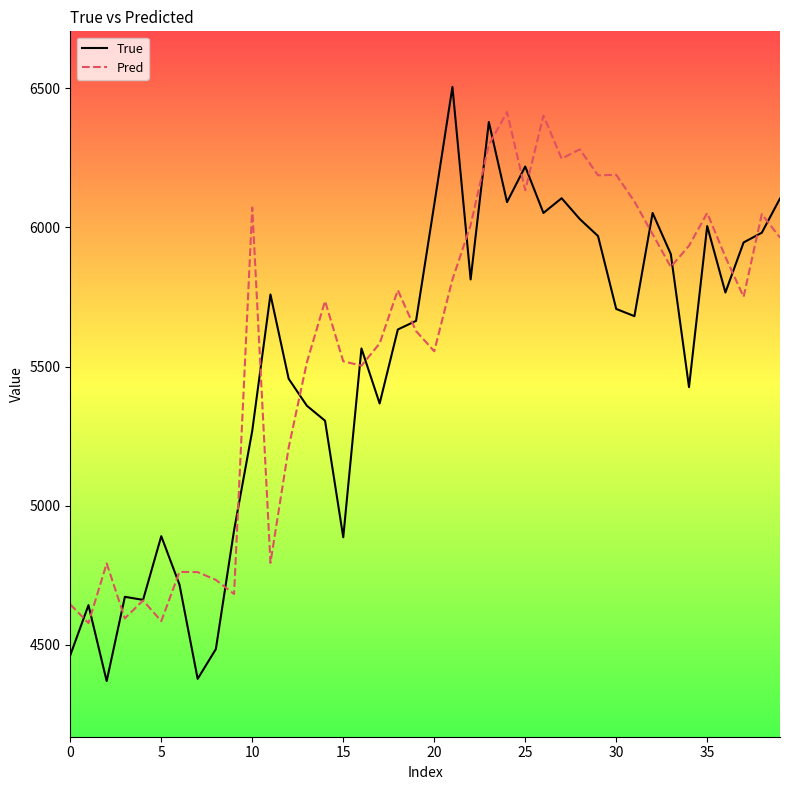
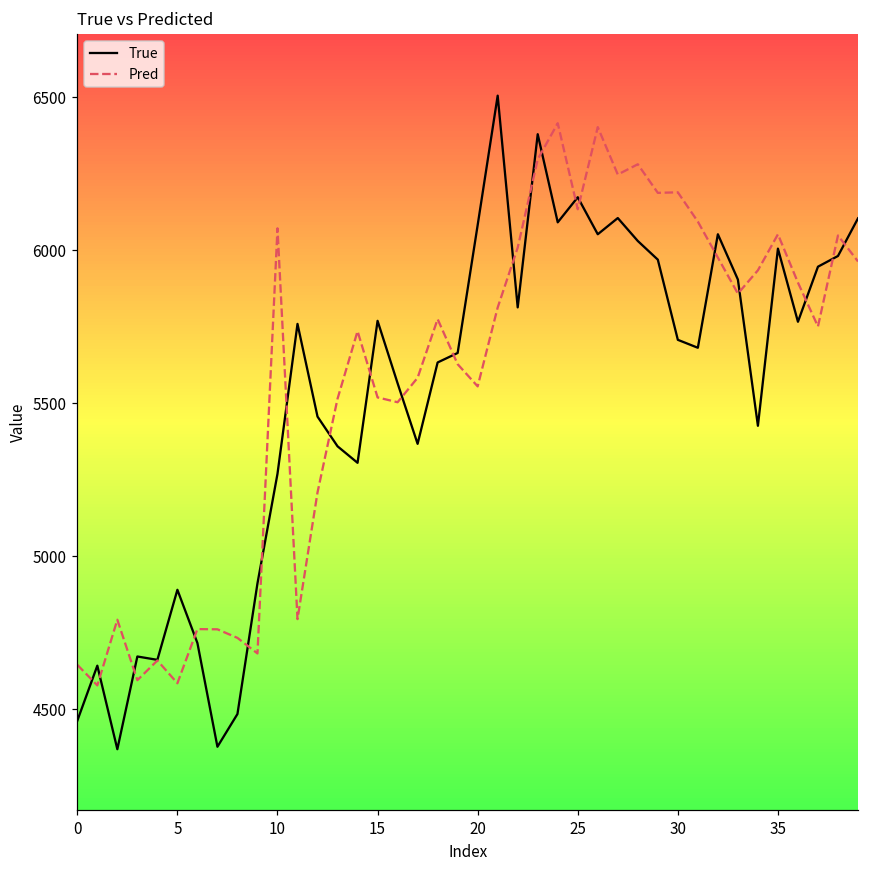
True, 15: 4890 -> 5770
True, 25: 6220 -> 6170
